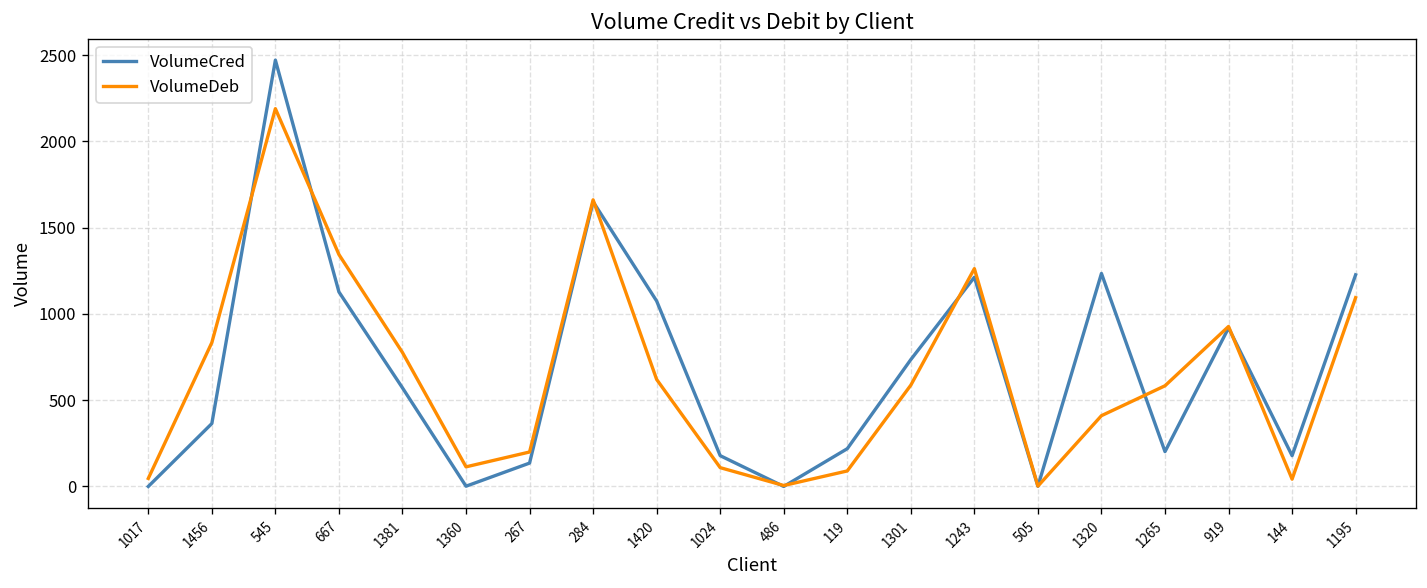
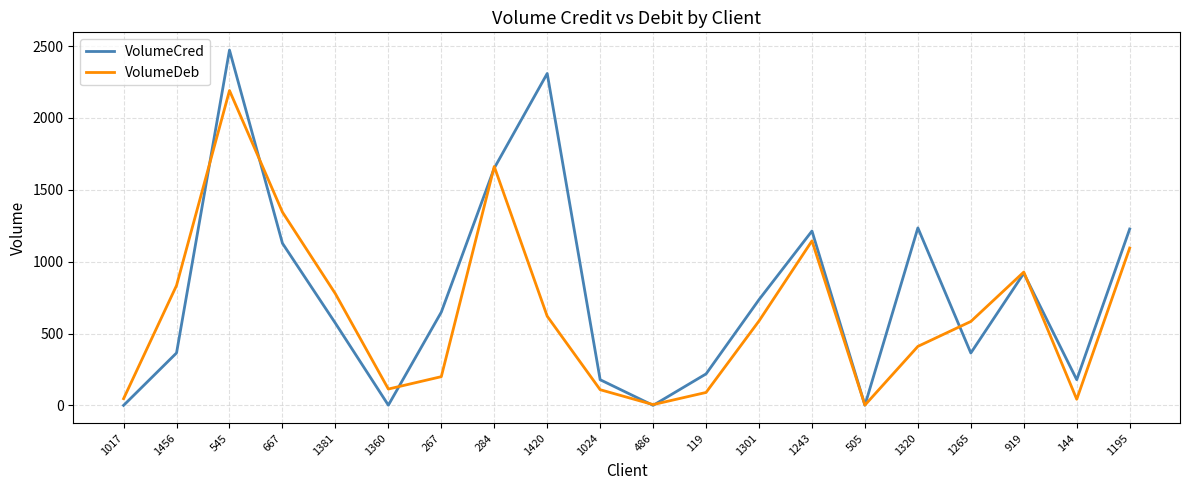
VolumeCred, 267: 140 -> 650
VolumeCred, 1420: 1080 -> 2310
VolumeDeb, 1243: 1260 -> 1140
VolumeCred, 1265: 200 -> 360
